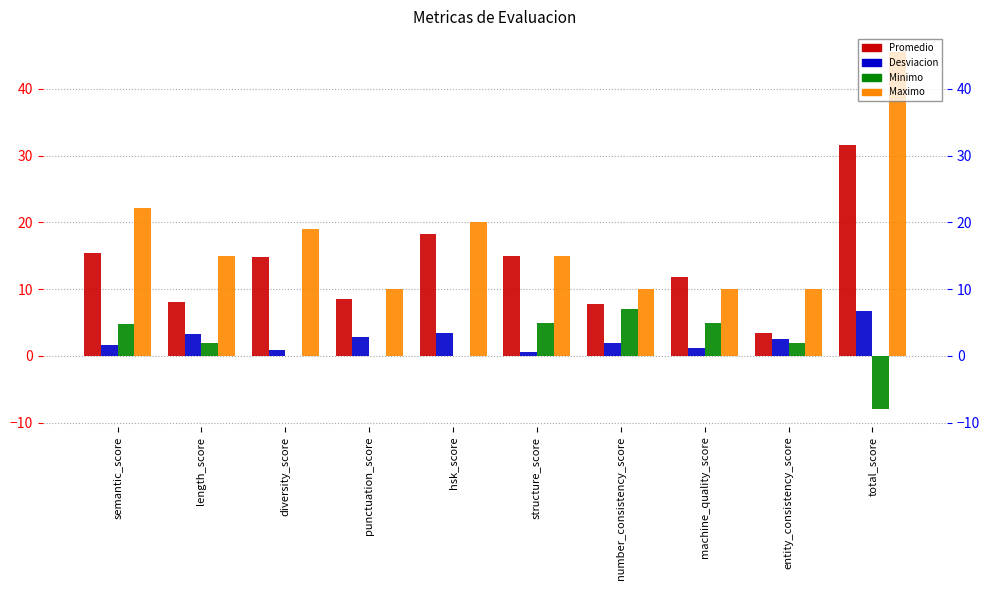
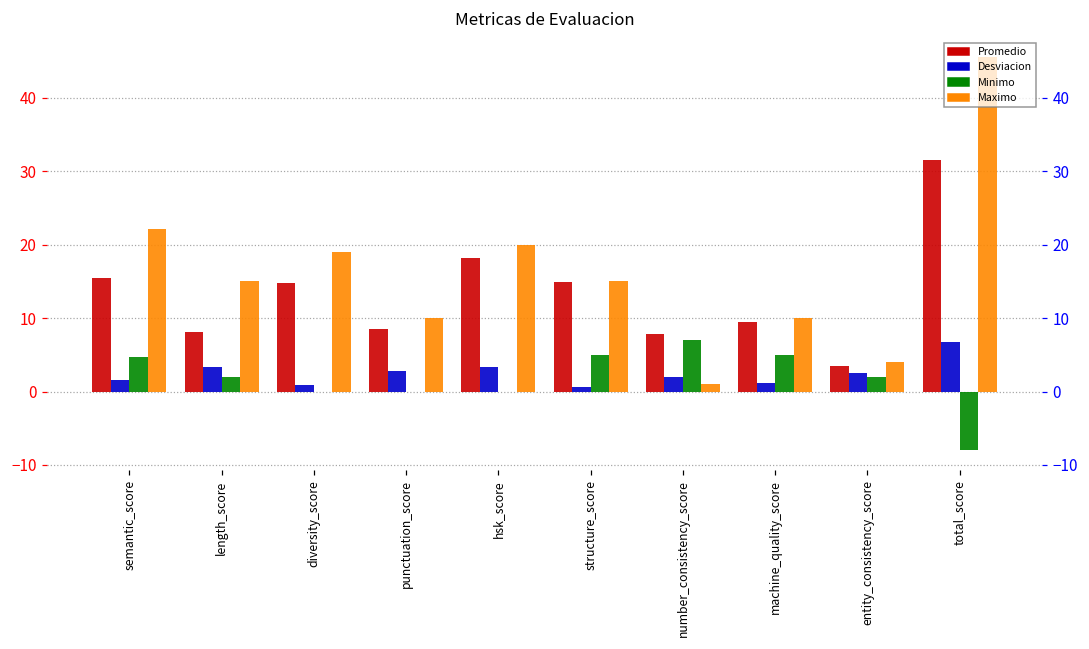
Maximo, number_consistency_score: 10 -> 1
Promedio, machine_quality_score: 12 -> 9
Maximo, entity_consistency_score: 10 -> 4
